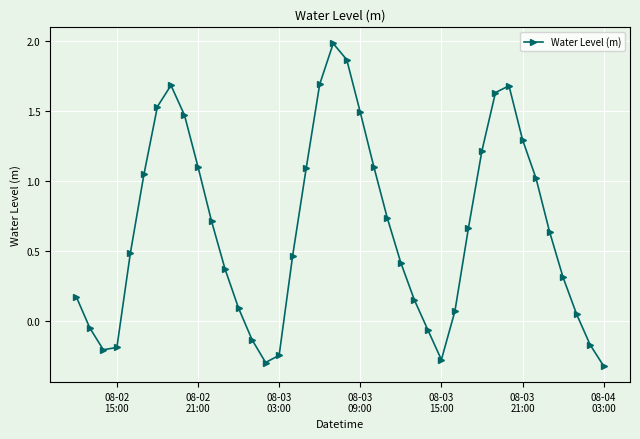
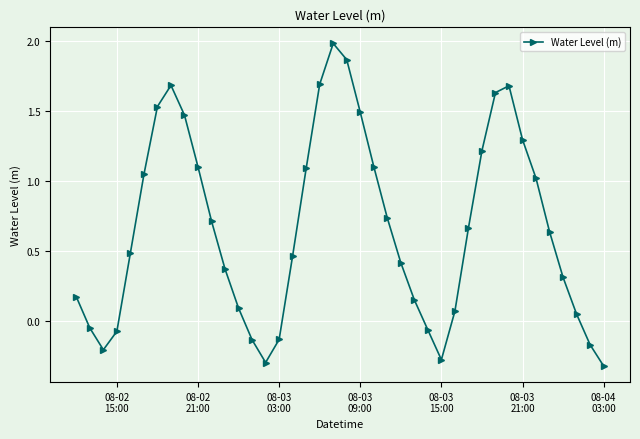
08-02 15:00: -0.19 -> -0.07
08-03 03:00: -0.25 -> -0.13
